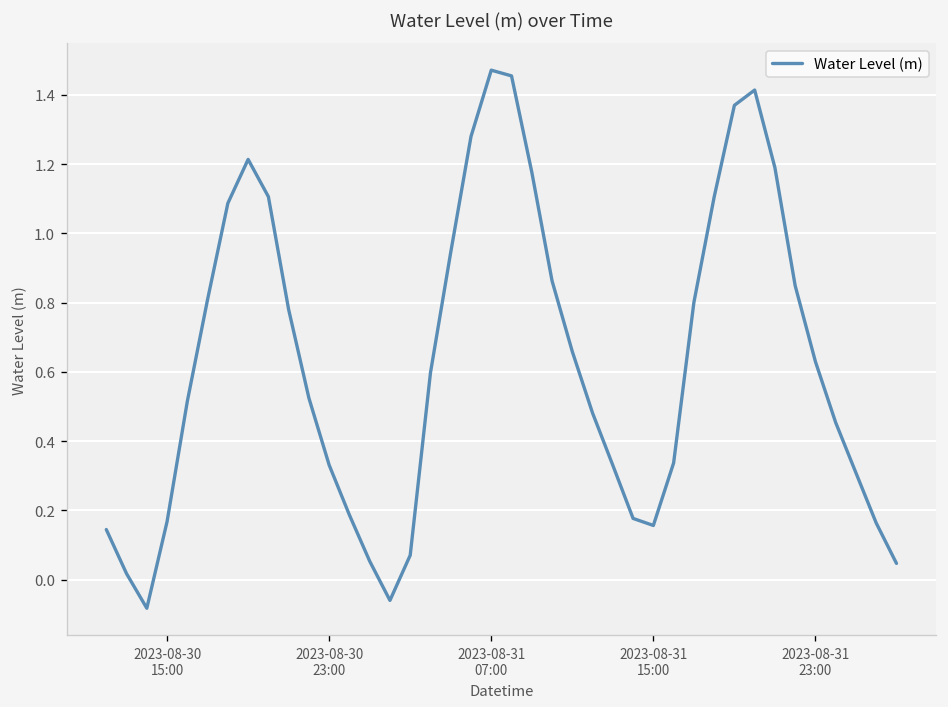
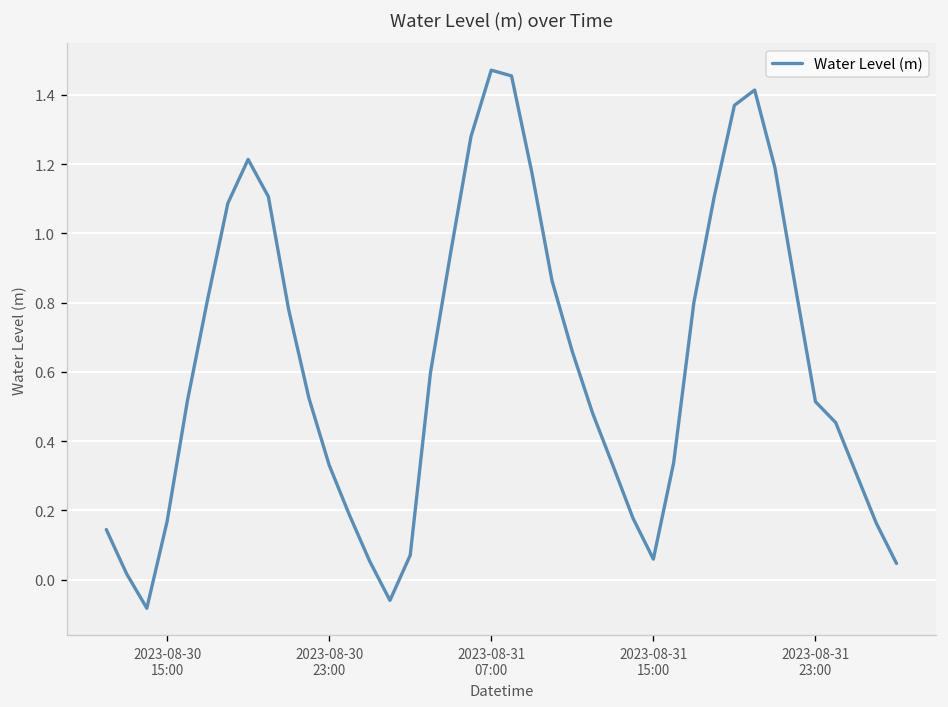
2023-08-31 15:00: 0.16 -> 0.06
2023-08-31 23:00: 0.63 -> 0.51
